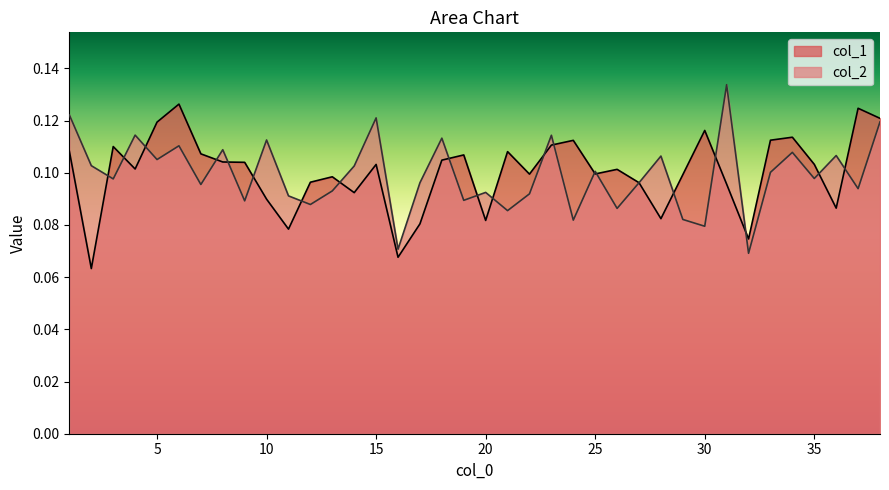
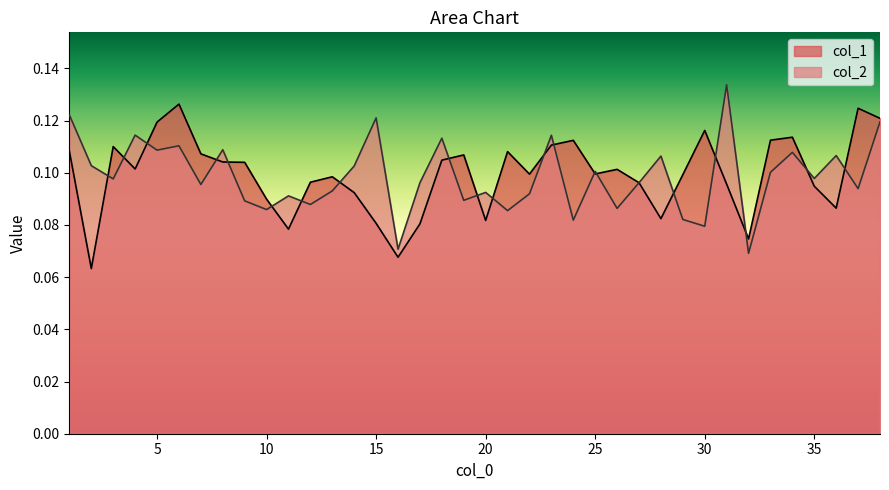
col_2, 5: 0.105 -> 0.109
col_2, 10: 0.113 -> 0.086
col_1, 15: 0.103 -> 0.081
col_1, 35: 0.103 -> 0.095
